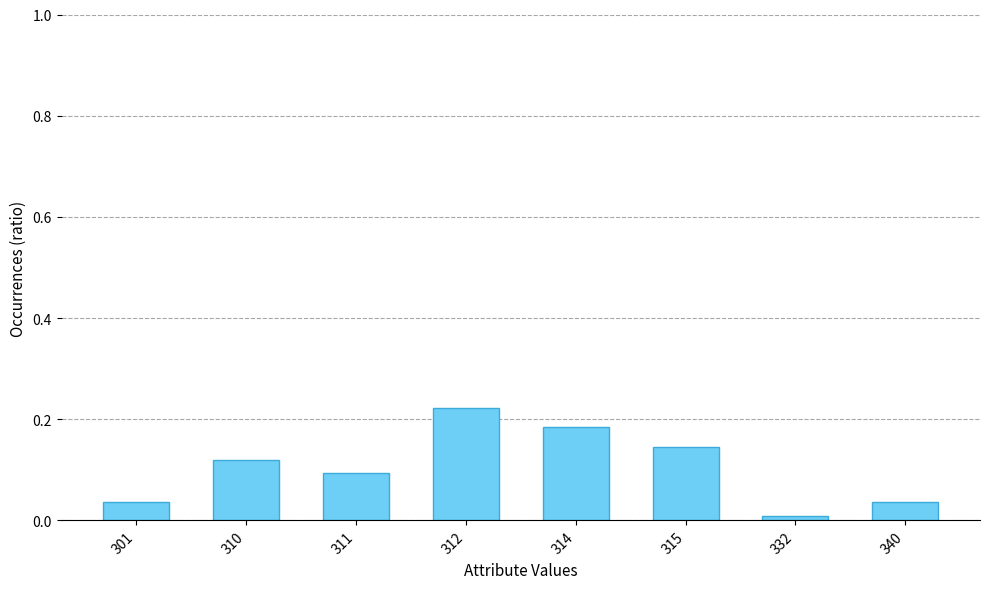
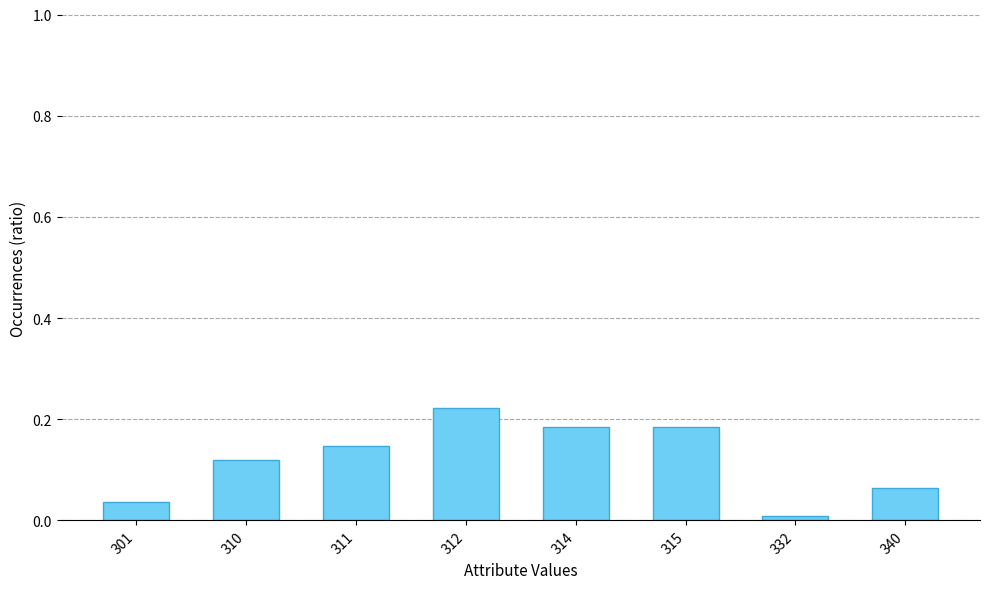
311: 0.09 -> 0.15
315: 0.15 -> 0.19
340: 0.04 -> 0.06
